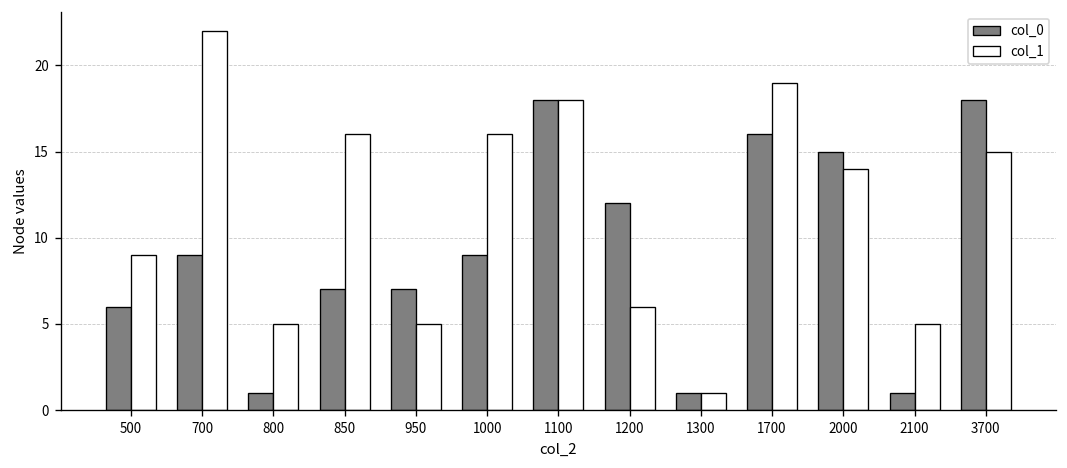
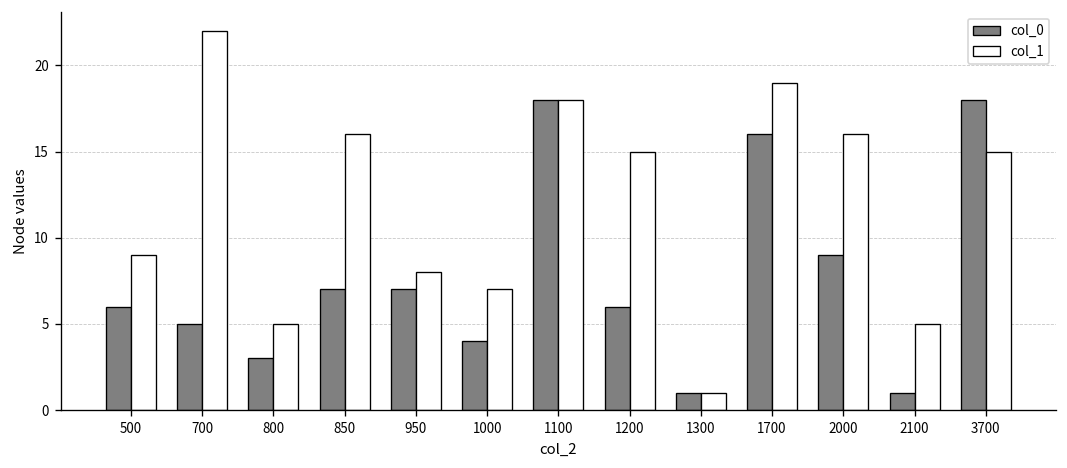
col_0, 700: 9 -> 5
col_0, 800: 1 -> 3
col_1, 950: 5 -> 8
col_0, 1000: 9 -> 4
col_1, 1000: 16 -> 7
col_0, 1200: 12 -> 6
col_1, 1200: 6 -> 15
col_0, 2000: 15 -> 9
col_1, 2000: 14 -> 16
